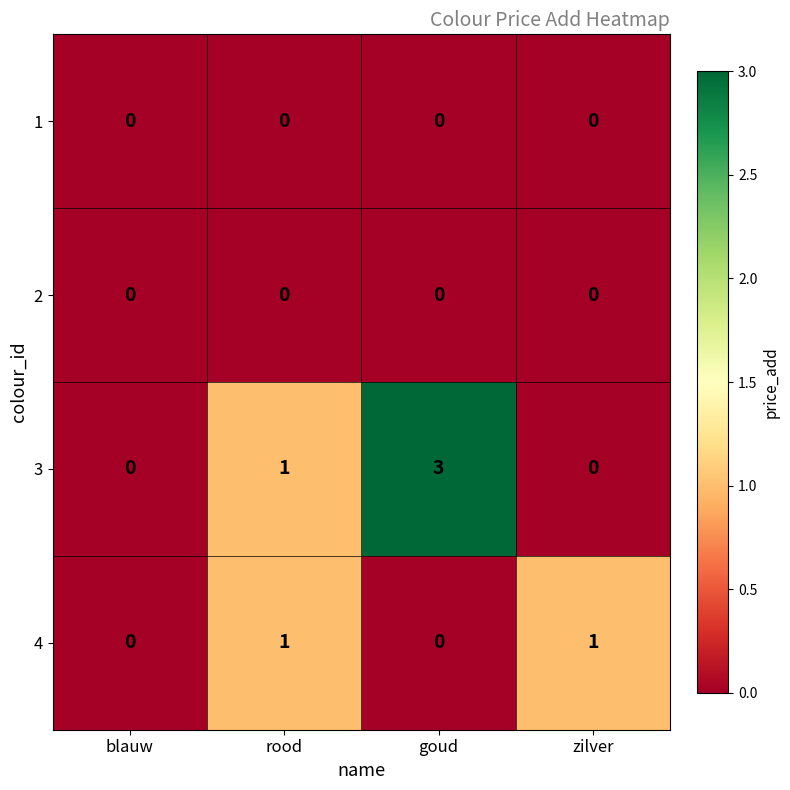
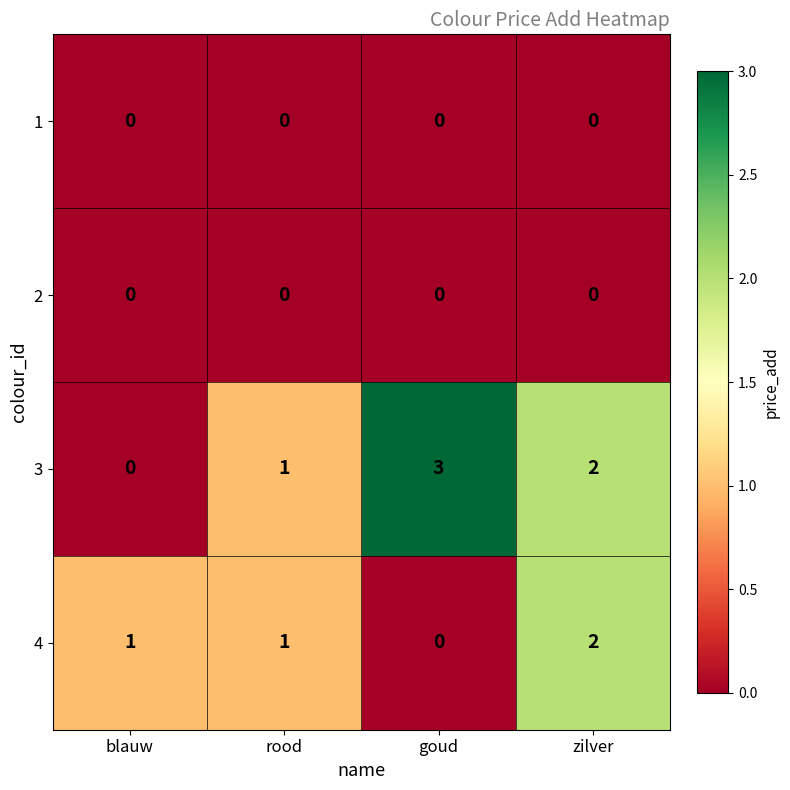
3, zilver: 0 -> 2
4, blauw: 0 -> 1
4, zilver: 1 -> 2
